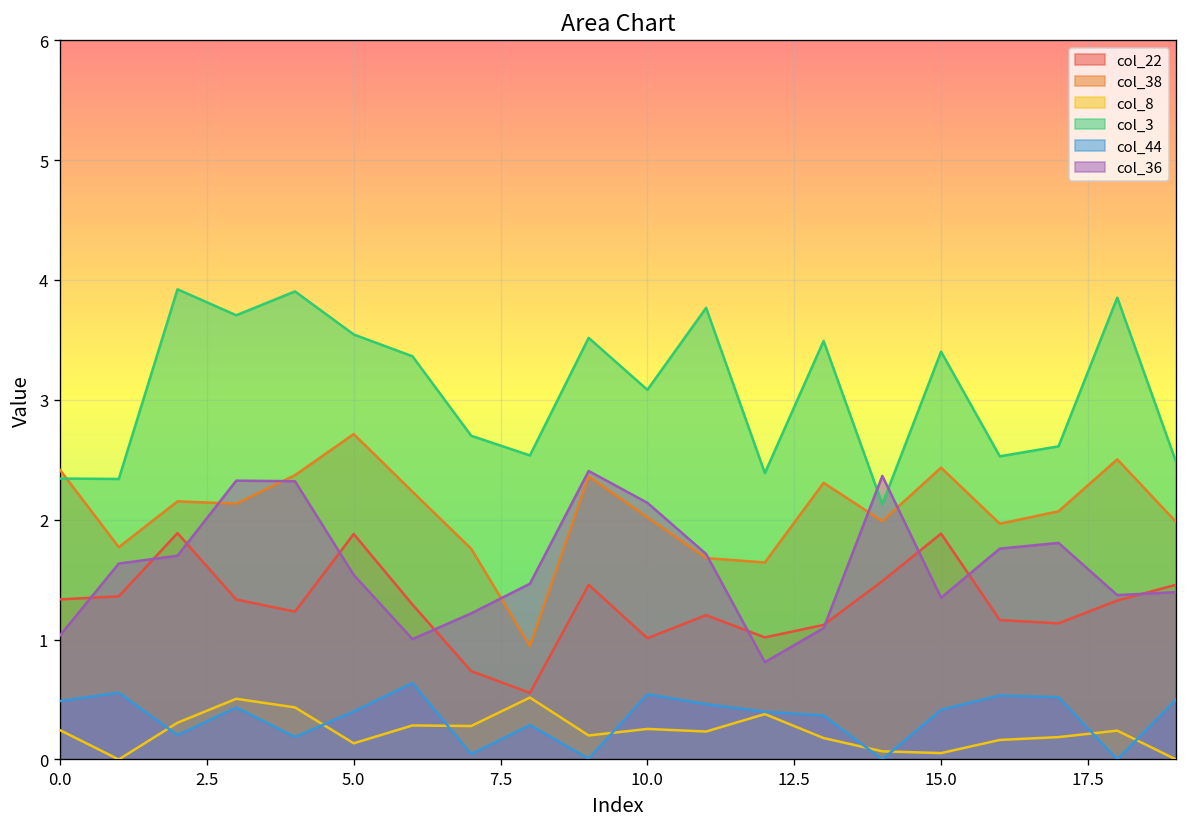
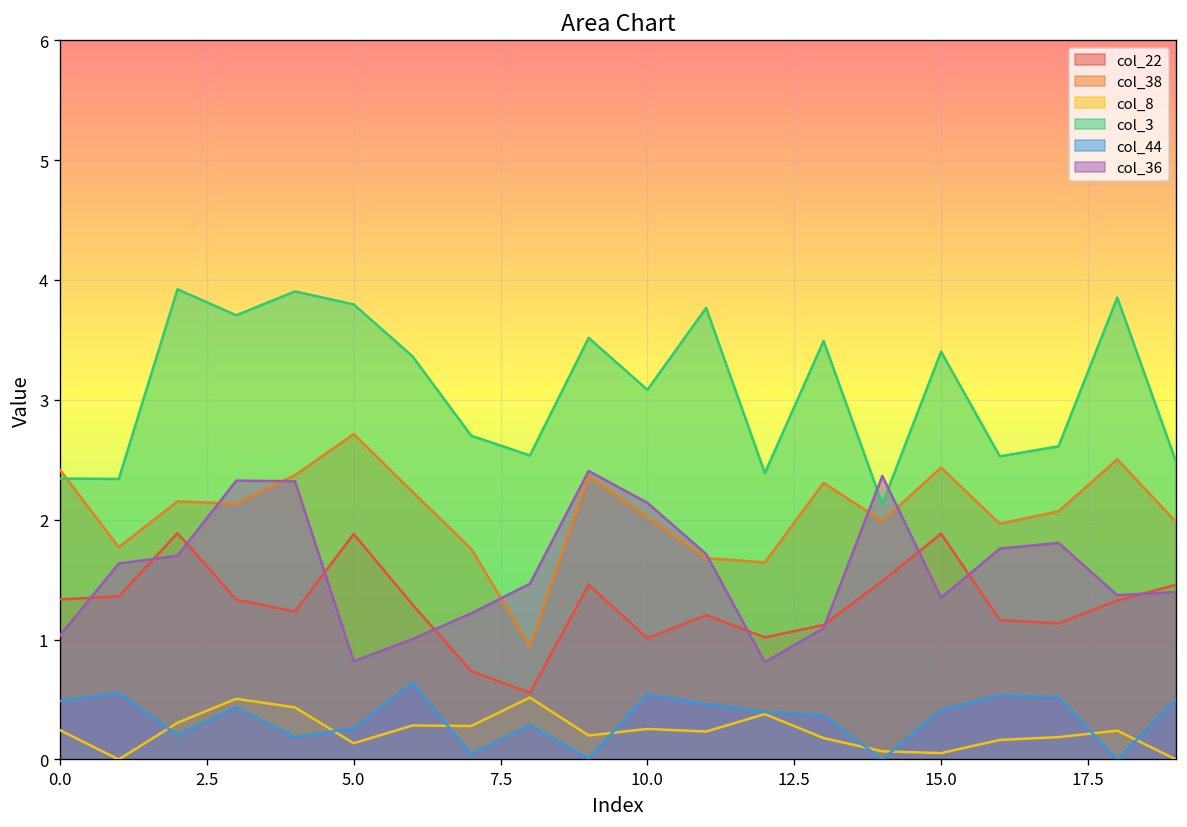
col_3, 5.0: 3.5 -> 3.8
col_44, 5.0: 0.4 -> 0.3
col_36, 5.0: 1.5 -> 0.8
